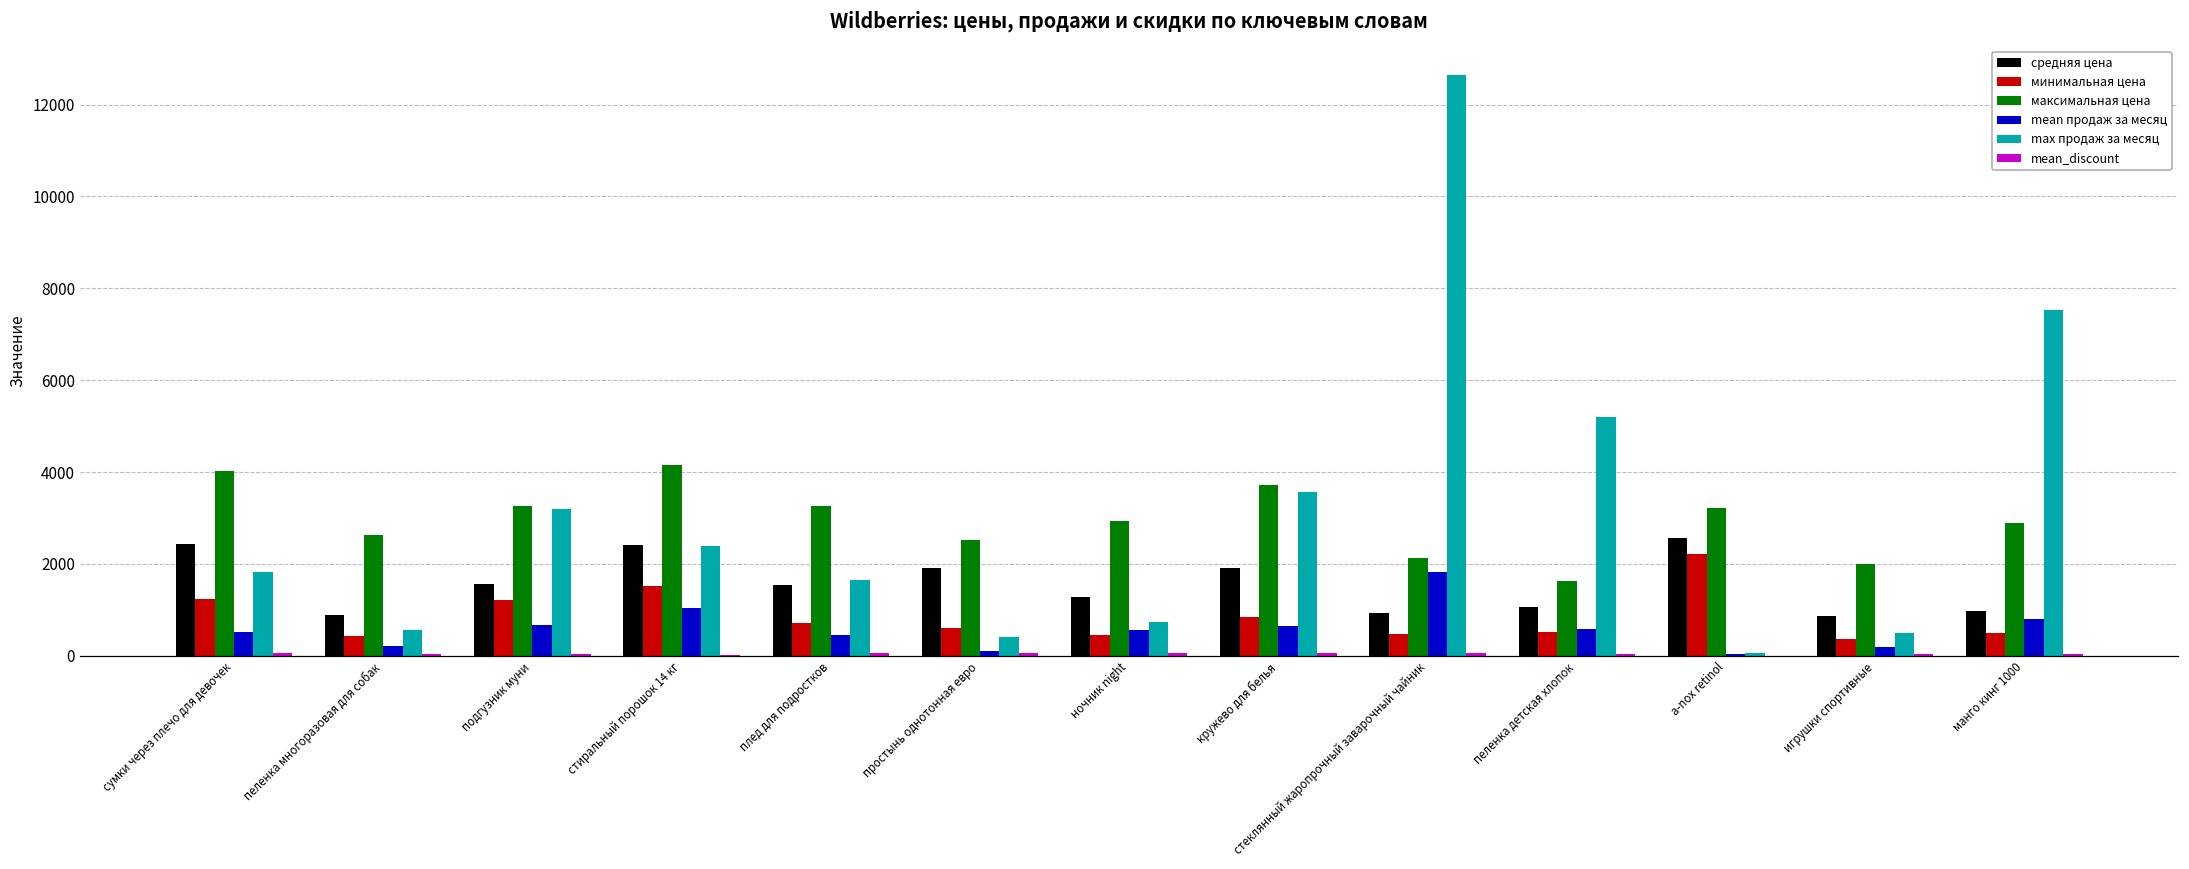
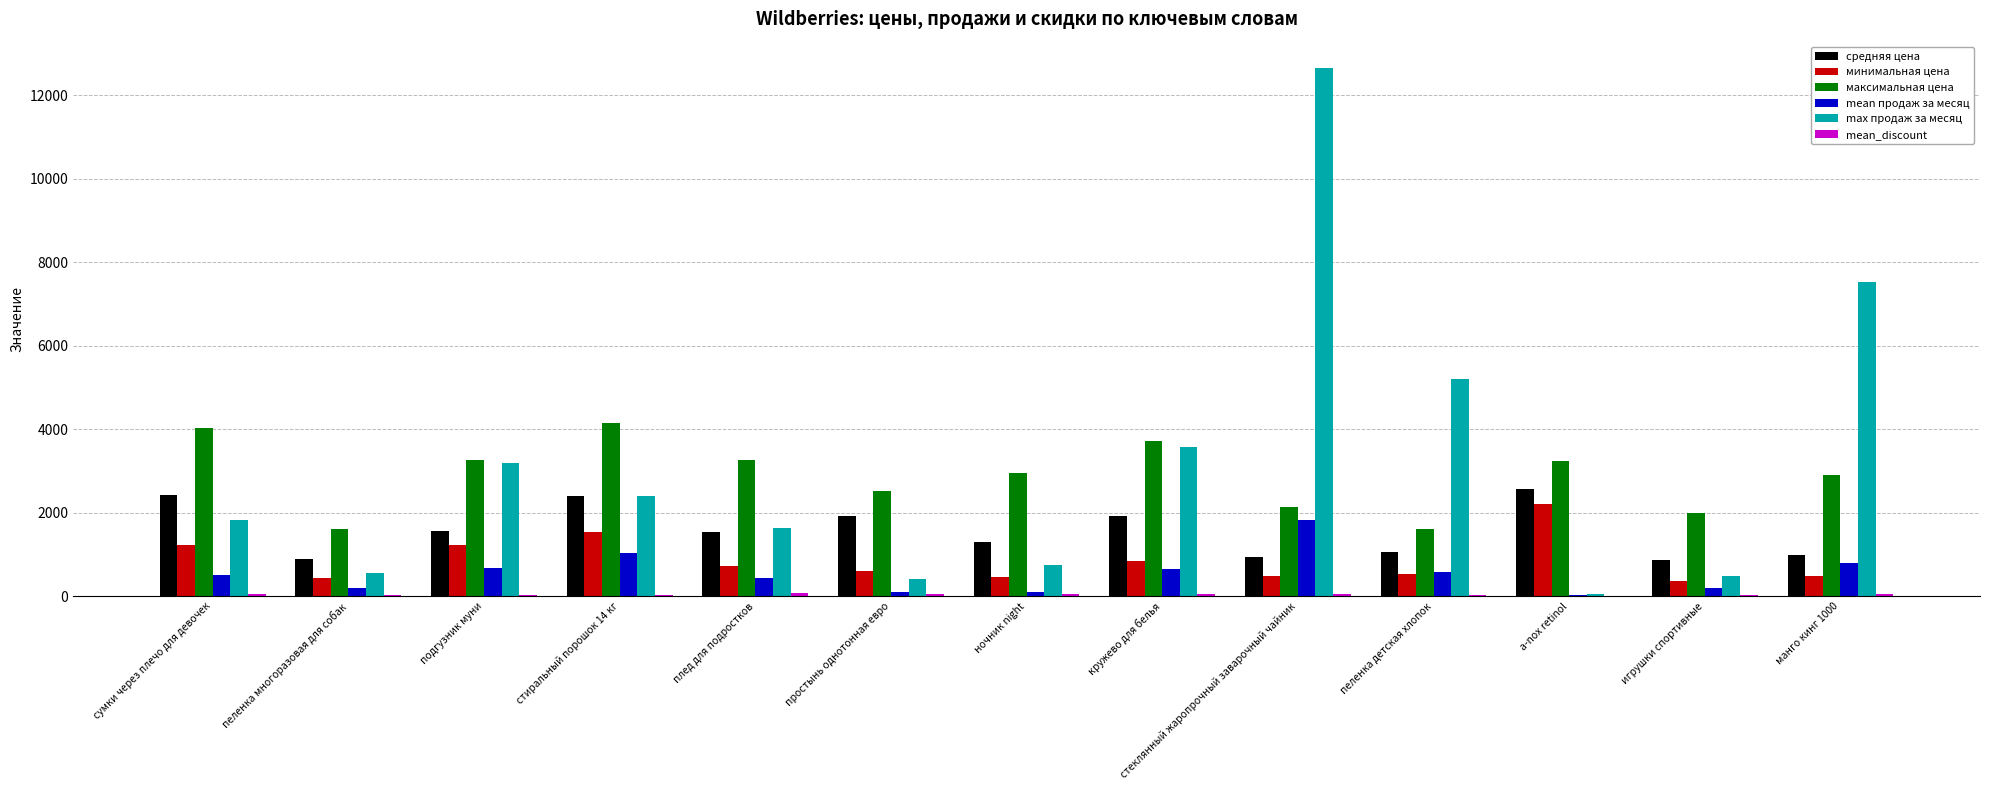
максимальная цена, пеленка многоразовая для собак: 2600 -> 1600
mean продаж за месяц, ночник night: 600 -> 100
